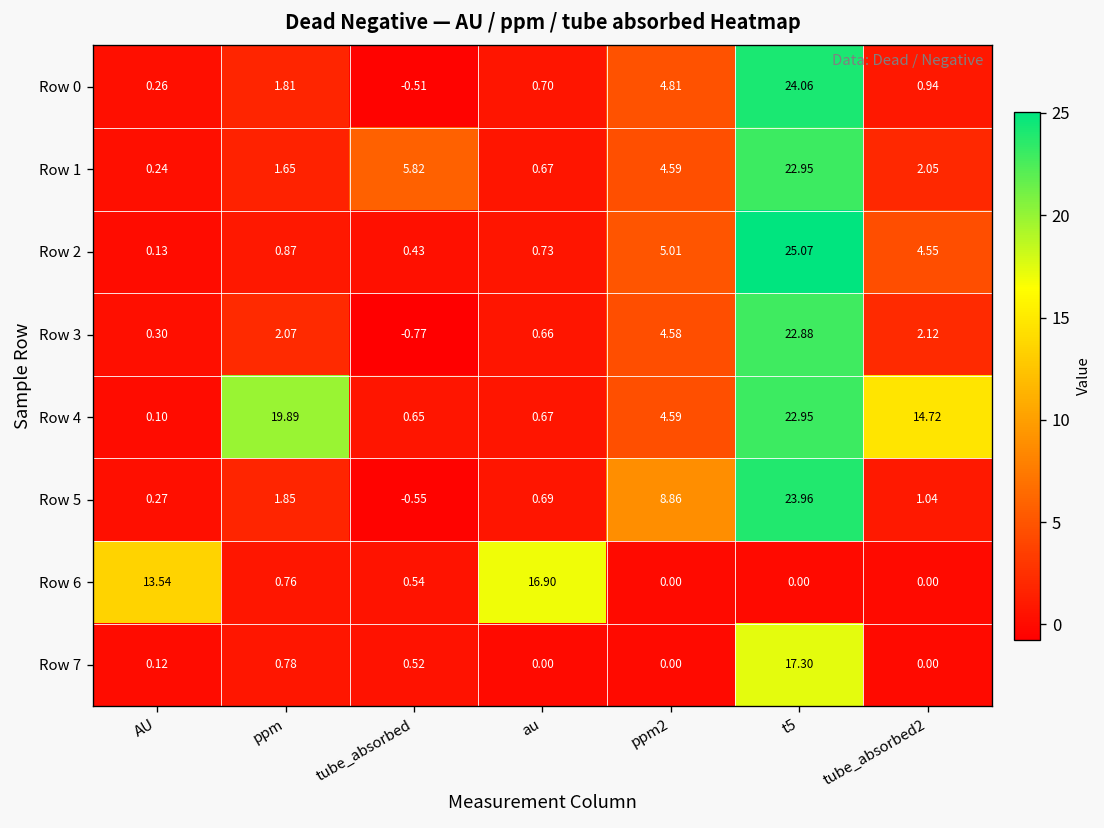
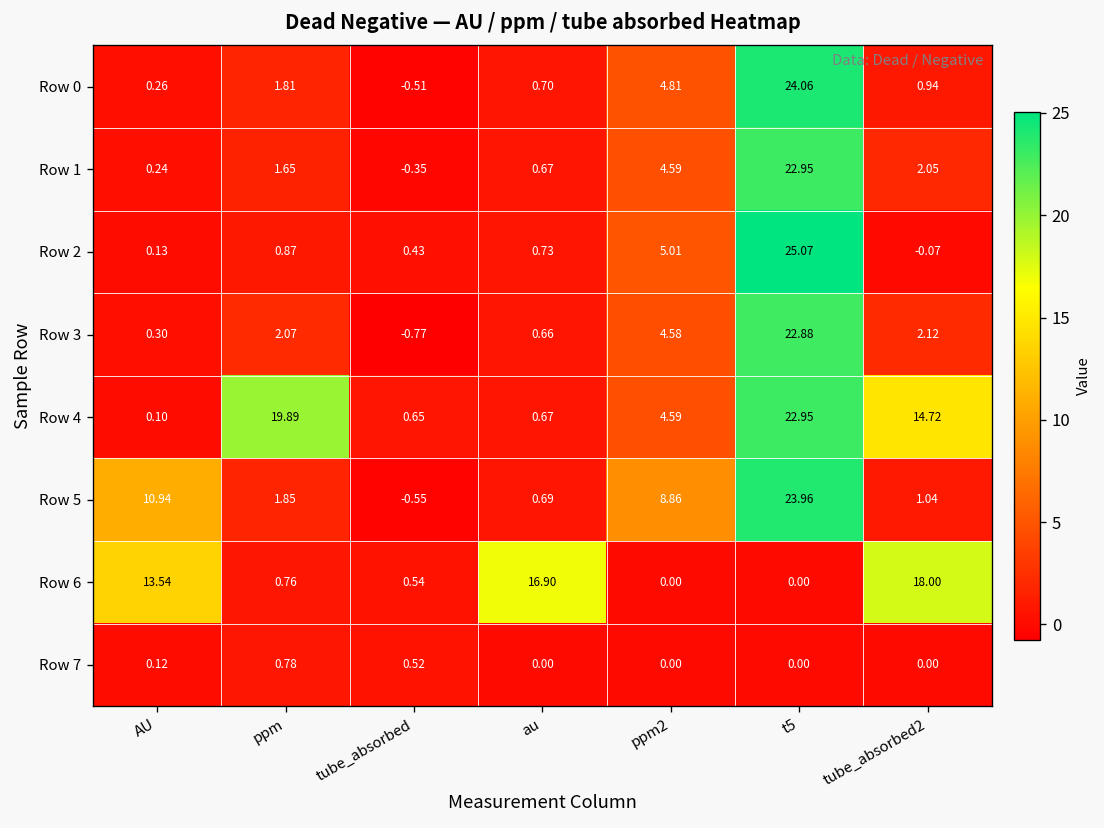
Row 1, tube_absorbed: 5.82 -> -0.35
Row 2, tube_absorbed2: 4.55 -> -0.07
Row 5, AU: 0.27 -> 10.94
Row 6, tube_absorbed2: 0.00 -> 18.00
Row 7, t5: 17.30 -> 0.00
